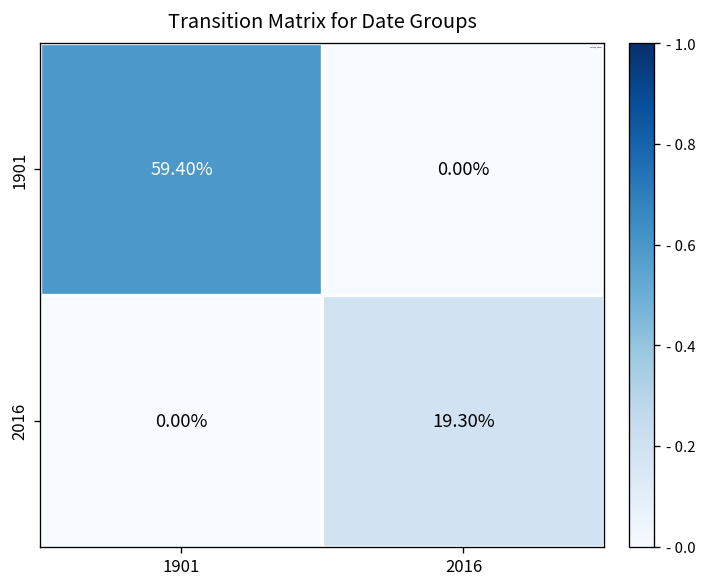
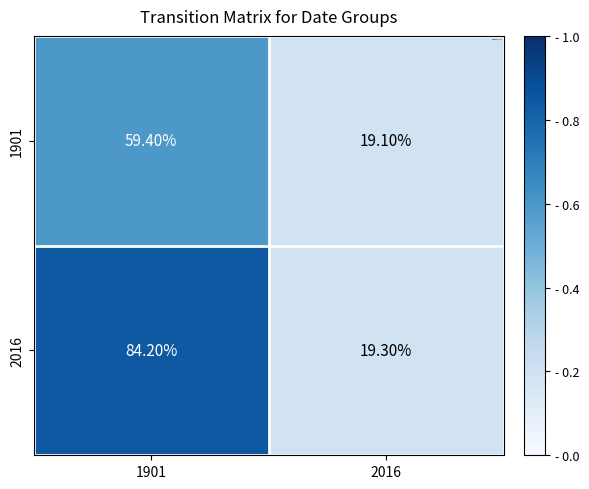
1901, 2016: 0.00% -> 19.10%
2016, 1901: 0.00% -> 84.20%
